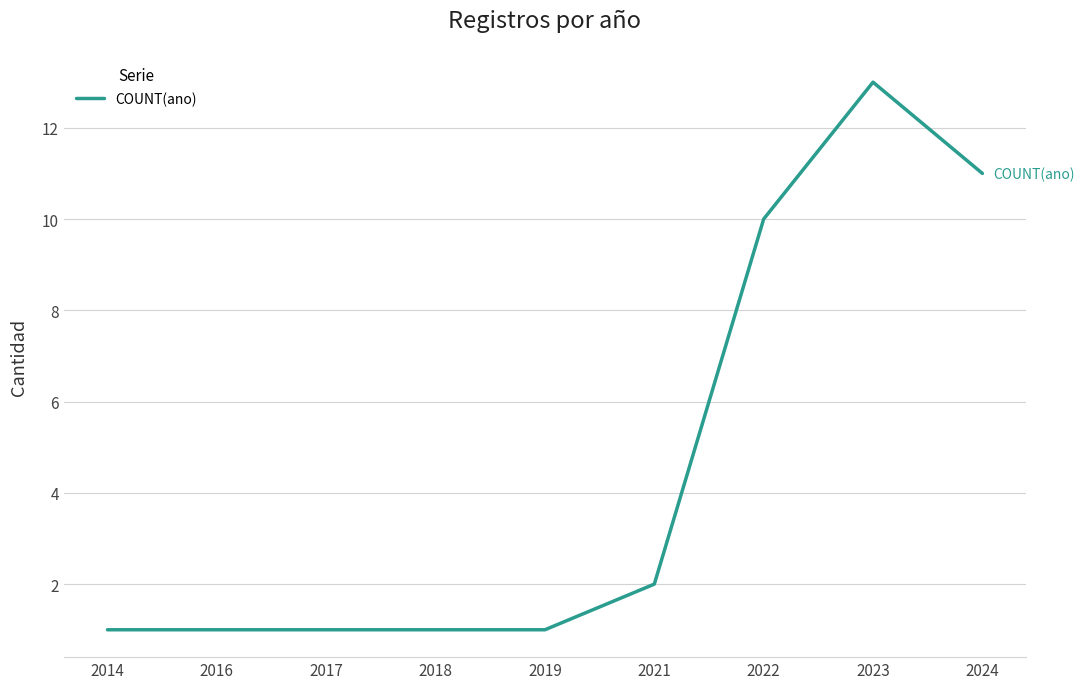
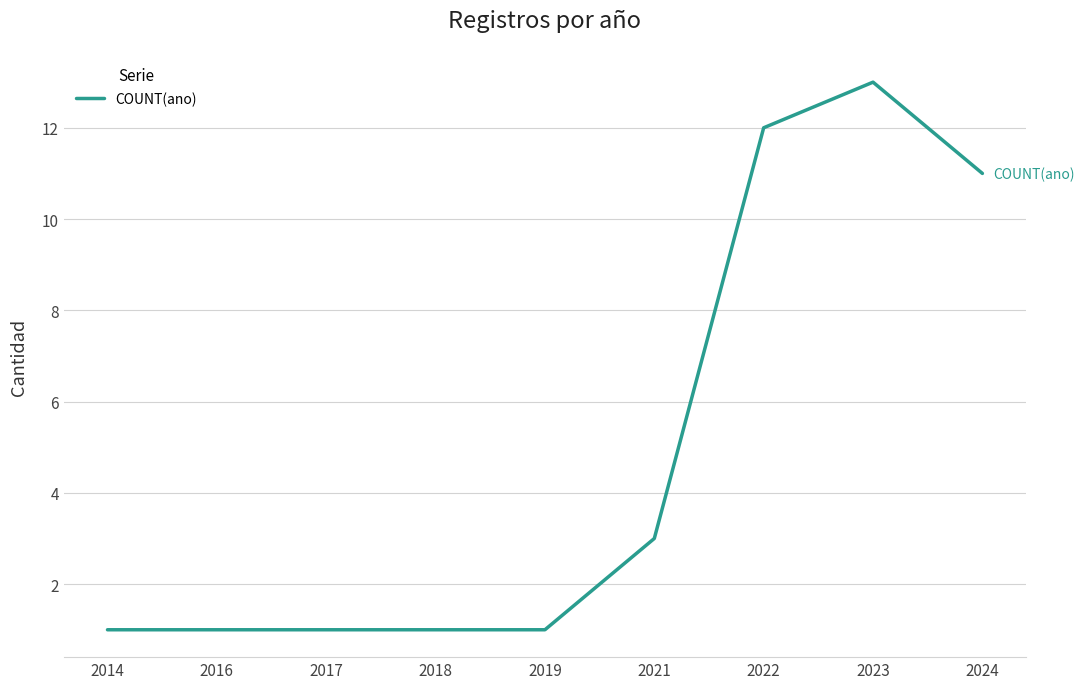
2021: 2 -> 3
2022: 10 -> 12
